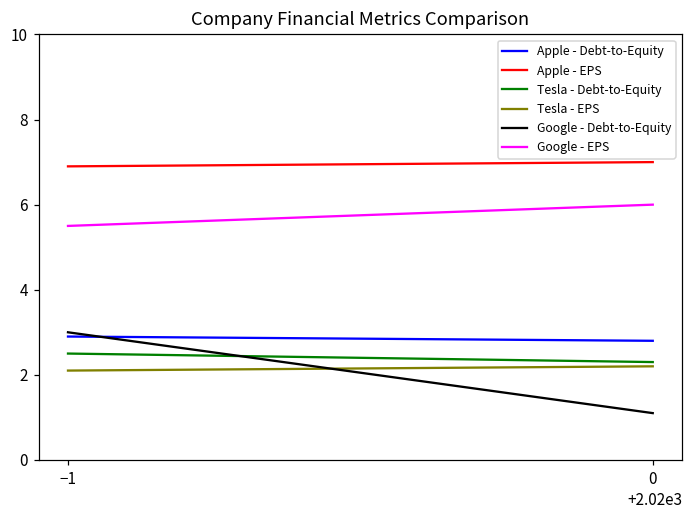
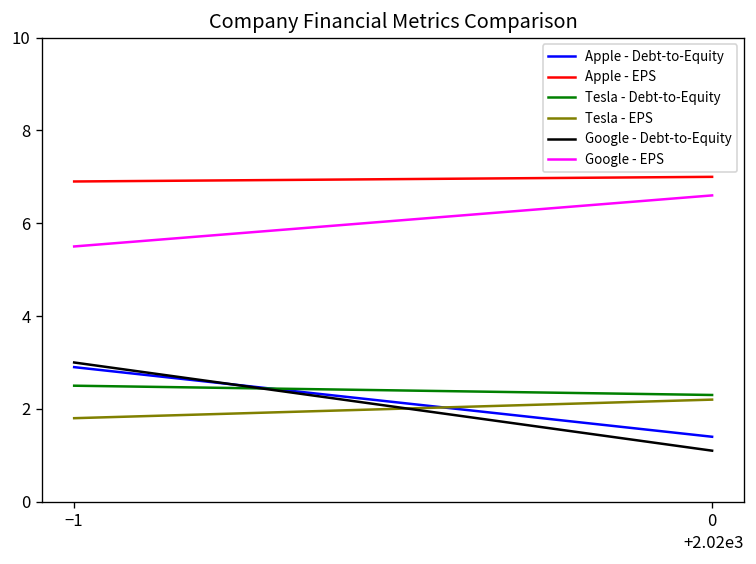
Tesla - EPS, −1: 2.1 -> 1.8
Apple - Debt-to-Equity, 0: 2.8 -> 1.4
Google - EPS, 0: 6.0 -> 6.6
